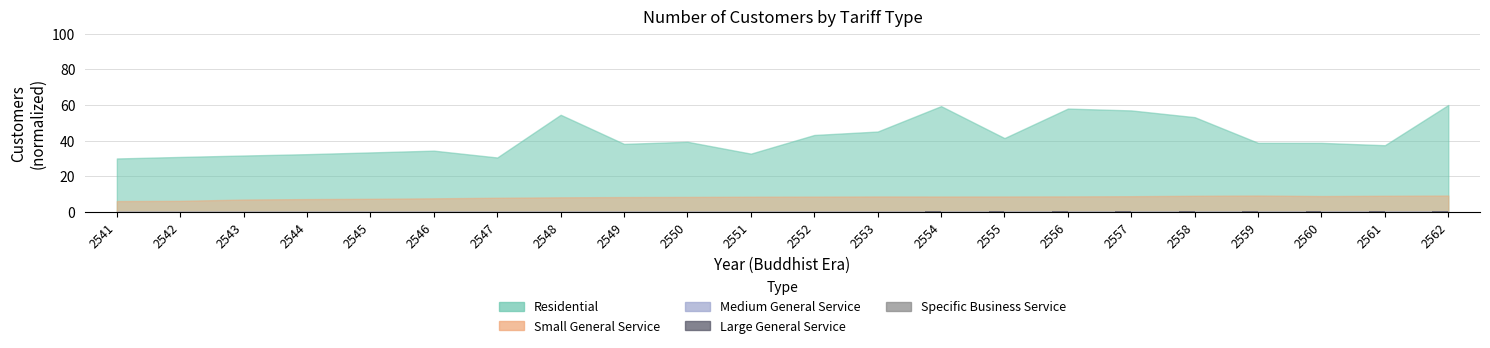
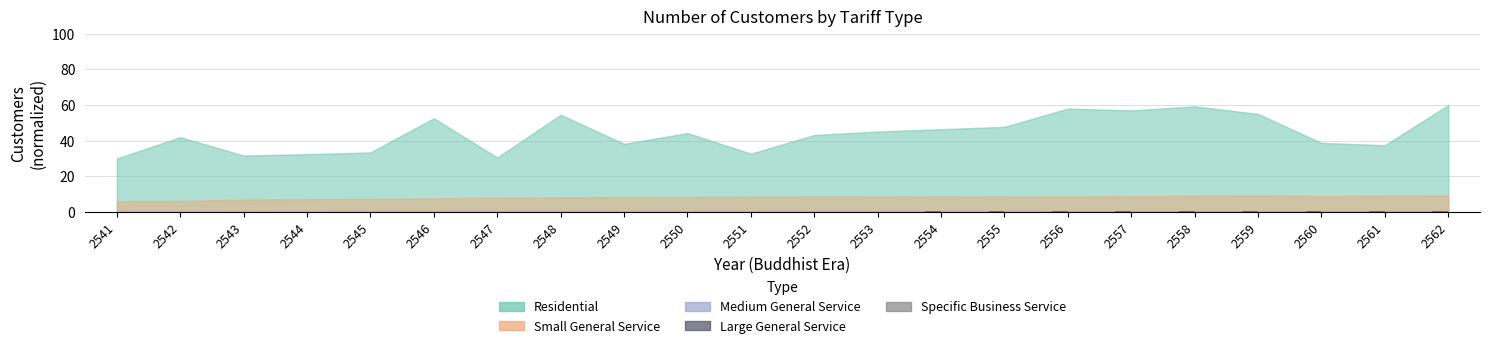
Residential, 2542: 31 -> 42
Residential, 2546: 34 -> 53
Residential, 2550: 39 -> 44
Residential, 2554: 59 -> 46
Residential, 2555: 41 -> 48
Residential, 2558: 53 -> 59
Residential, 2559: 39 -> 55
